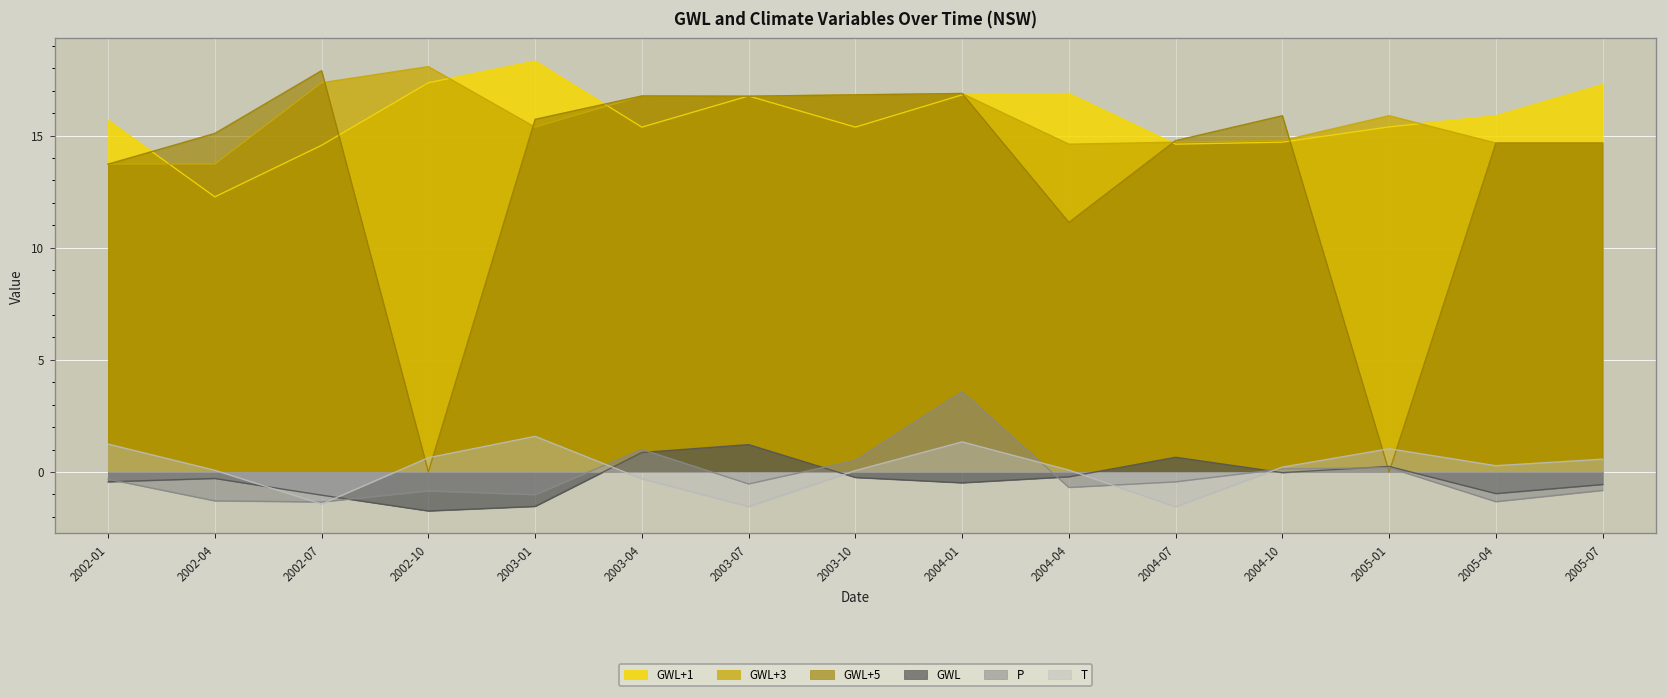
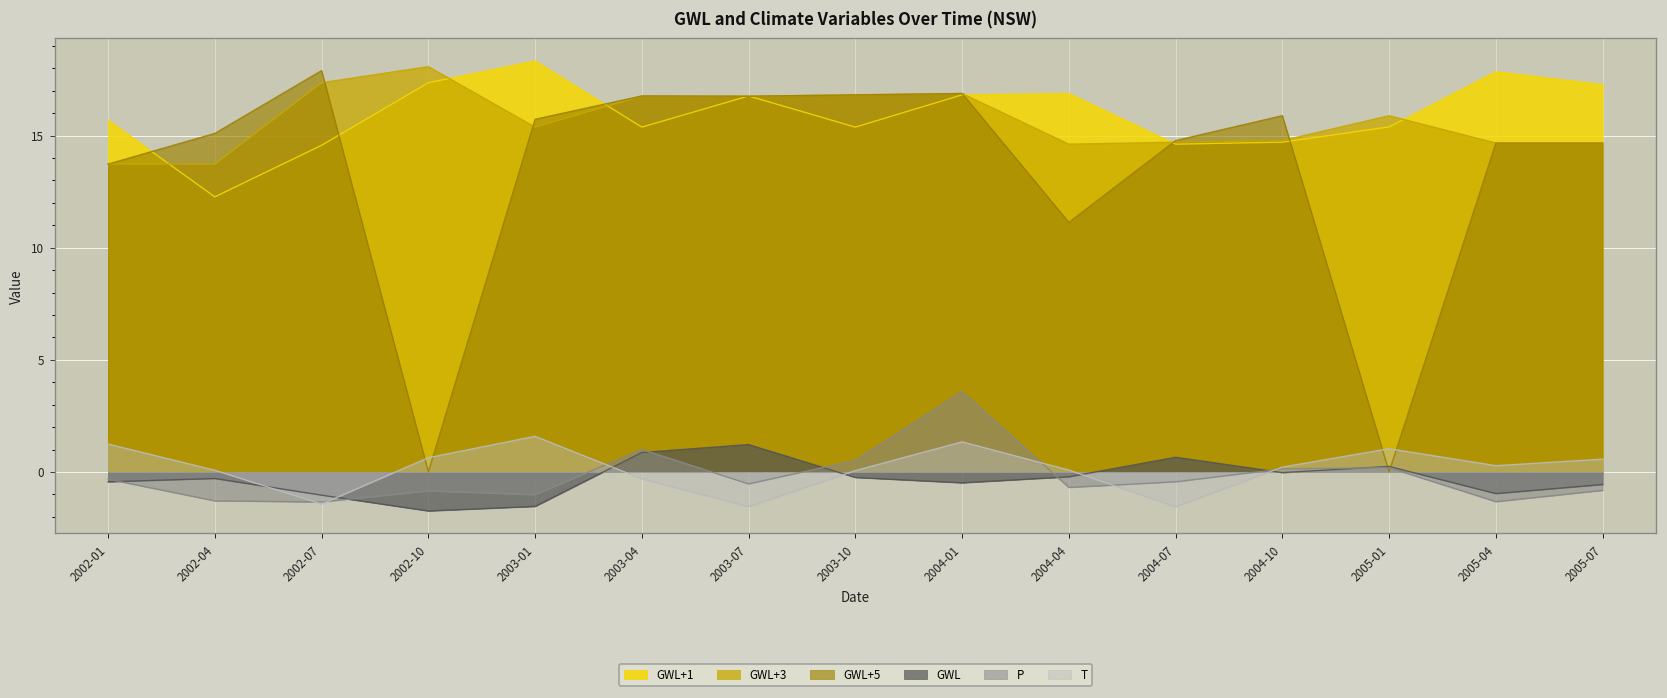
GWL+1, 2005-04: 15.9 -> 17.9
